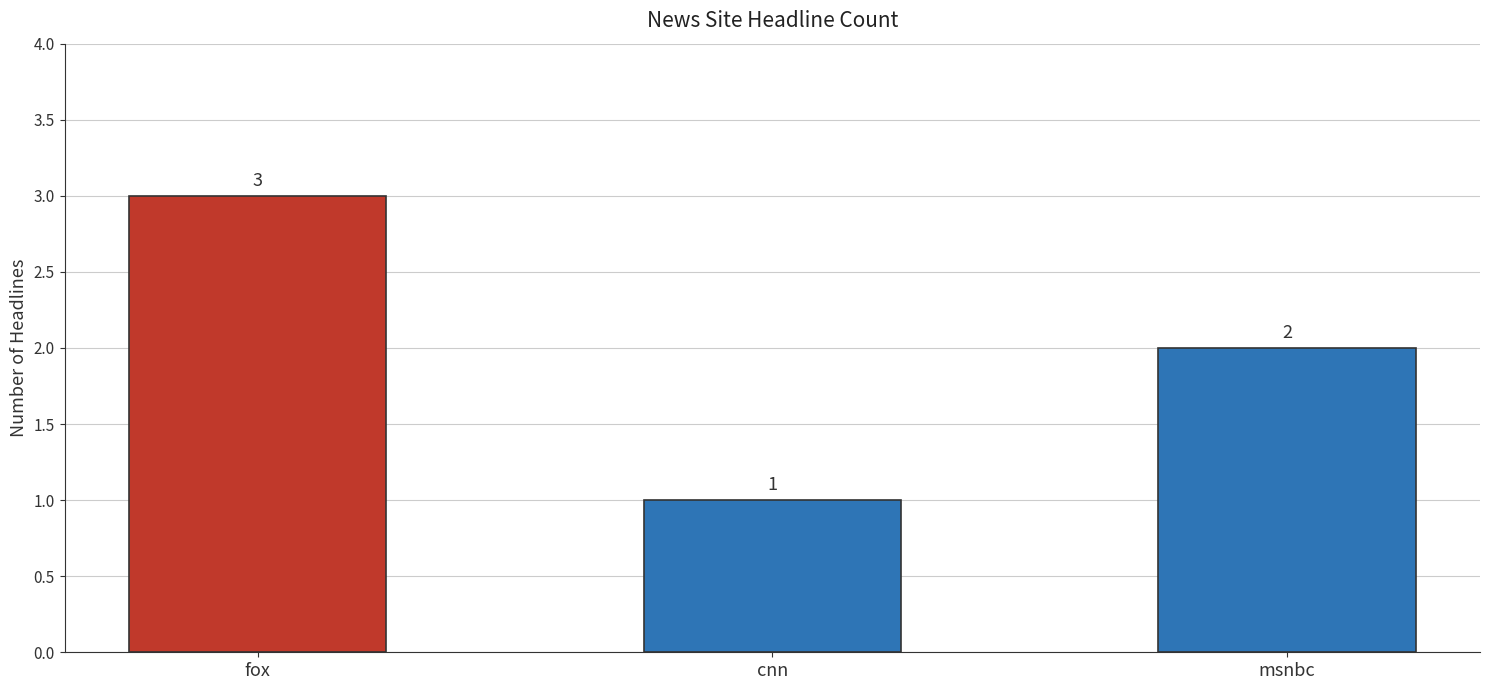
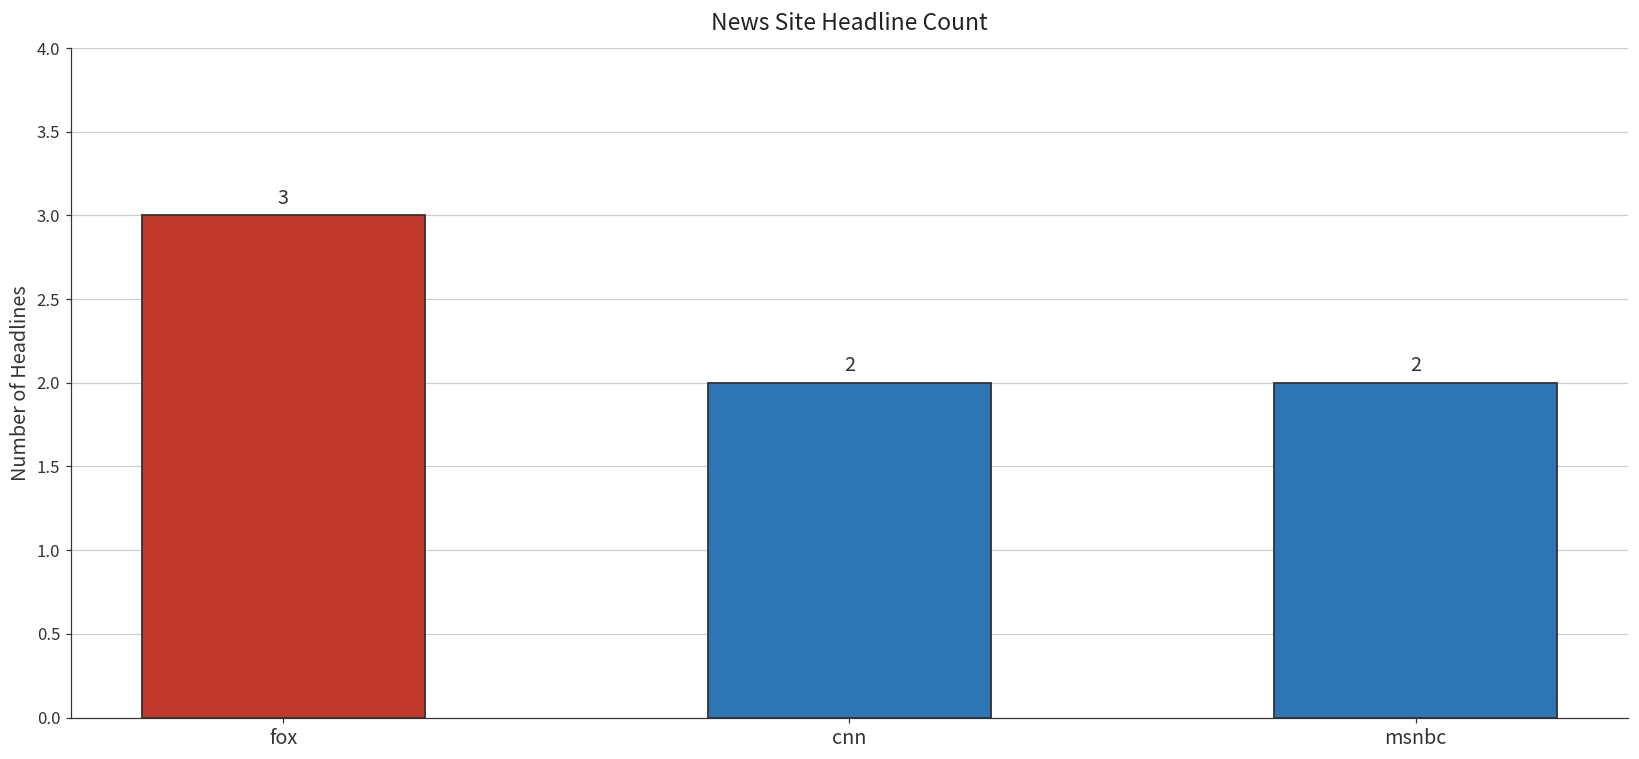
cnn: 1 -> 2
